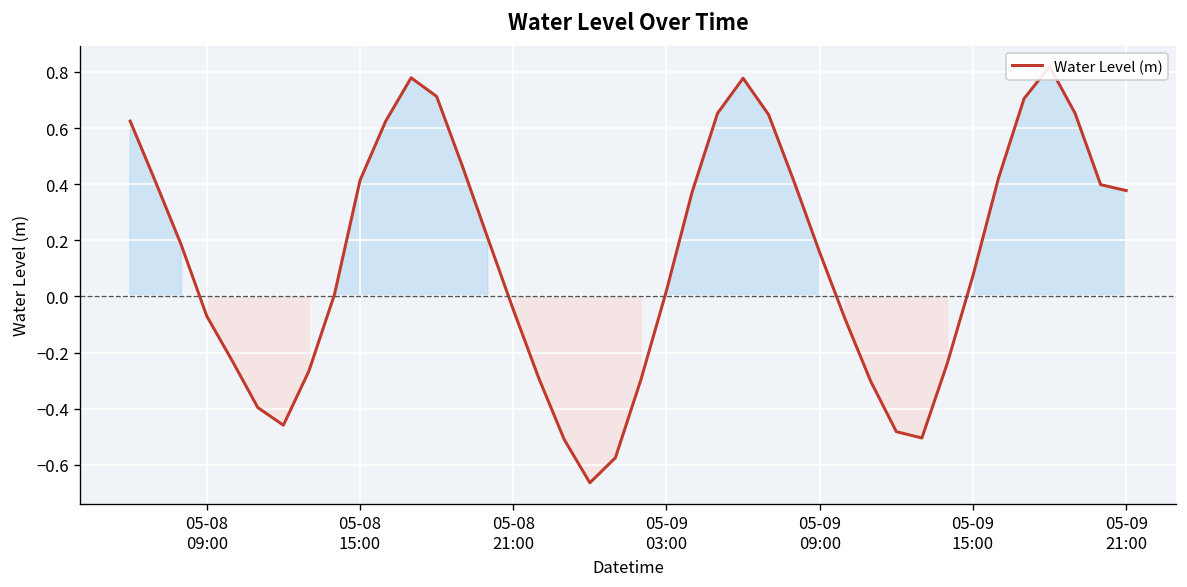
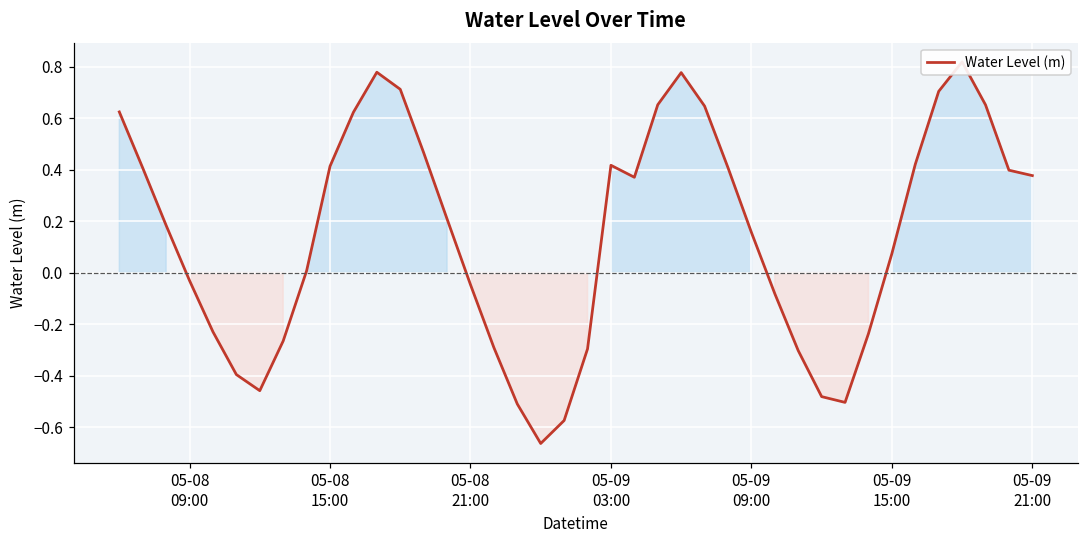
05-08 09:00: -0.07 -> -0.03
05-09 03:00: 0.02 -> 0.42
